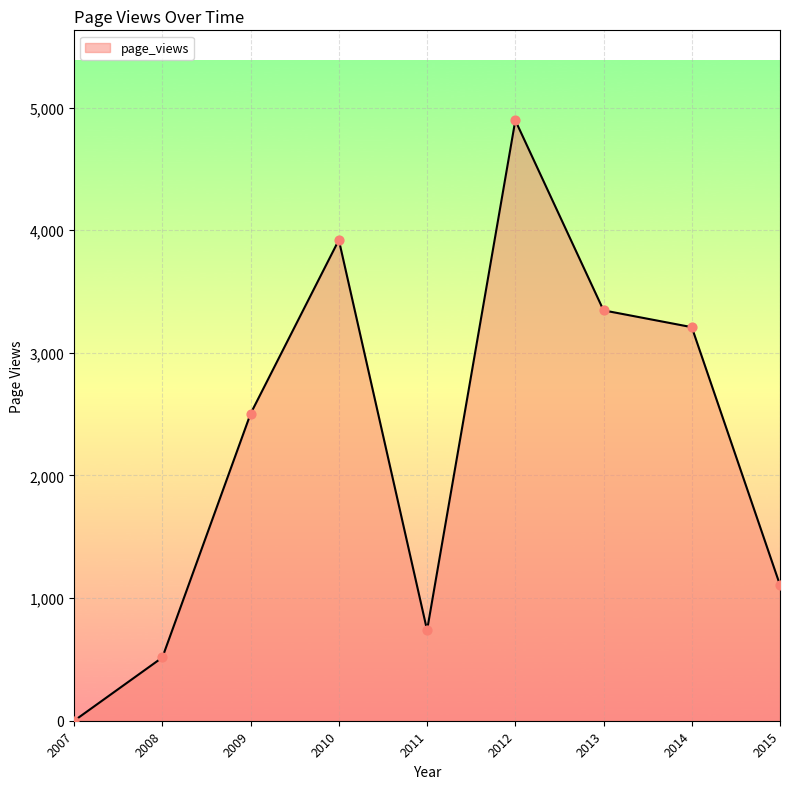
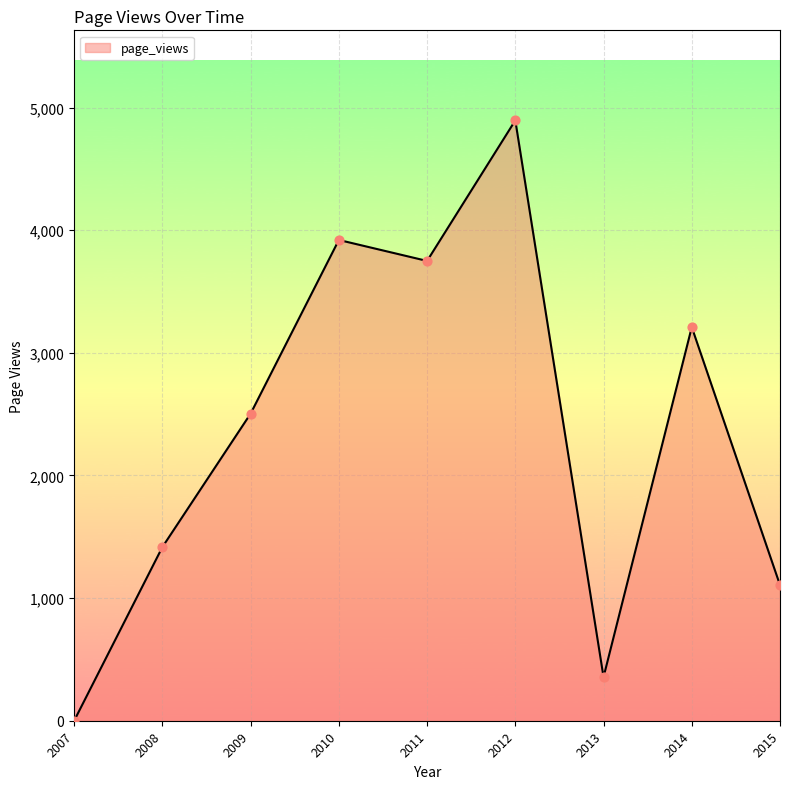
2008: 520 -> 1,420
2011: 740 -> 3,750
2013: 3,350 -> 360
